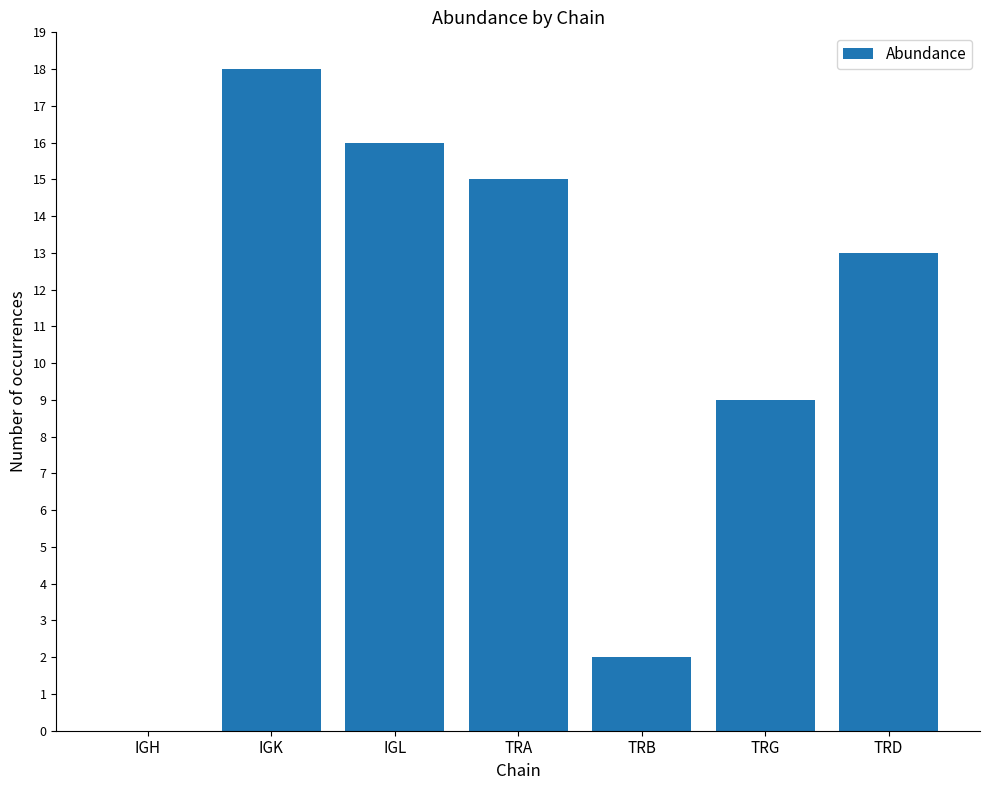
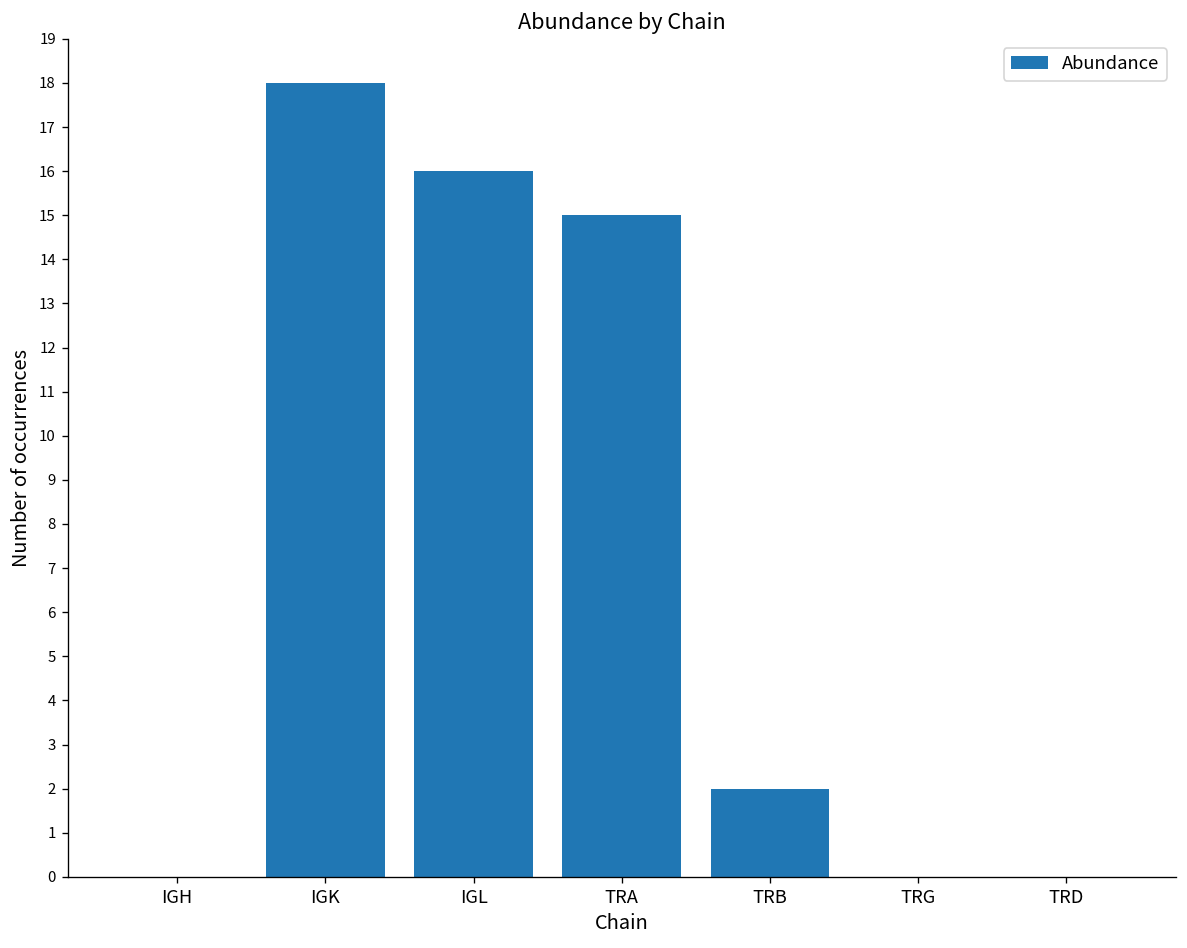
TRG: 9 -> 0
TRD: 13 -> 0
